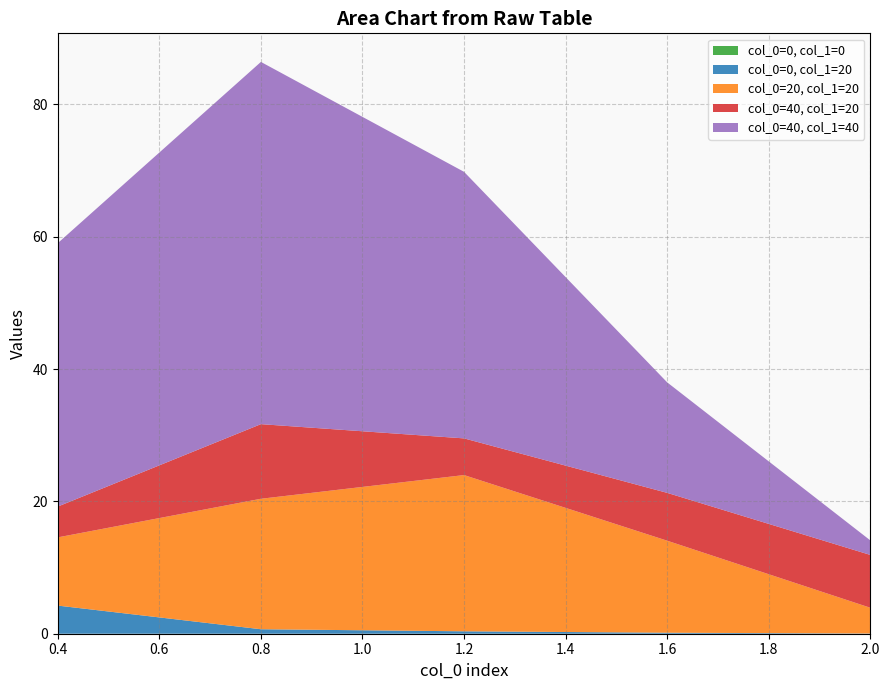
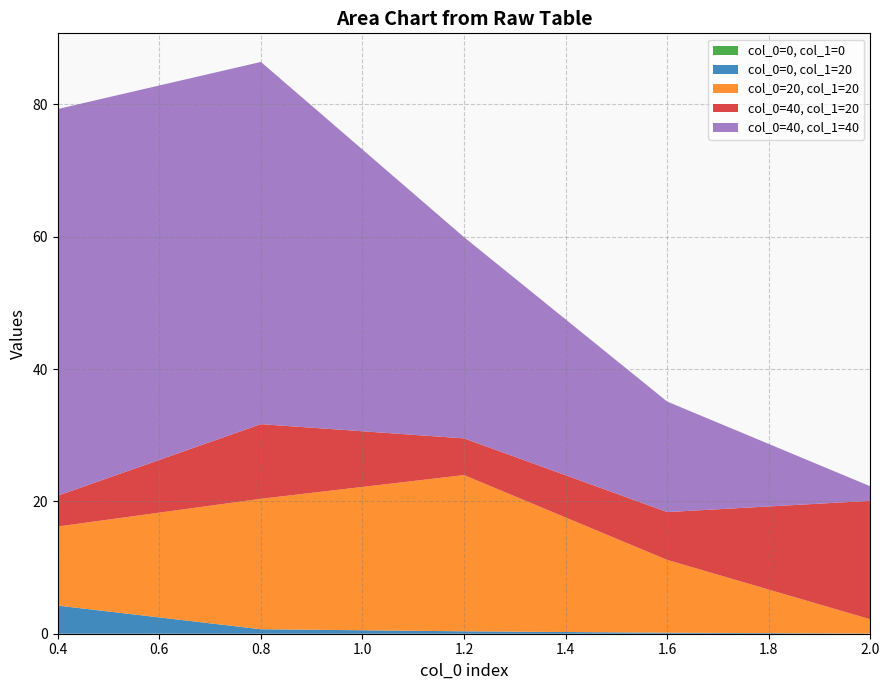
col_0=20, col_1=20, 0.4: 10 -> 12
col_0=40, col_1=40, 0.4: 40 -> 58
col_0=40, col_1=40, 1.2: 40 -> 30
col_0=20, col_1=20, 1.6: 14 -> 11
col_0=20, col_1=20, 2.0: 4 -> 2
col_0=40, col_1=20, 2.0: 8 -> 18
